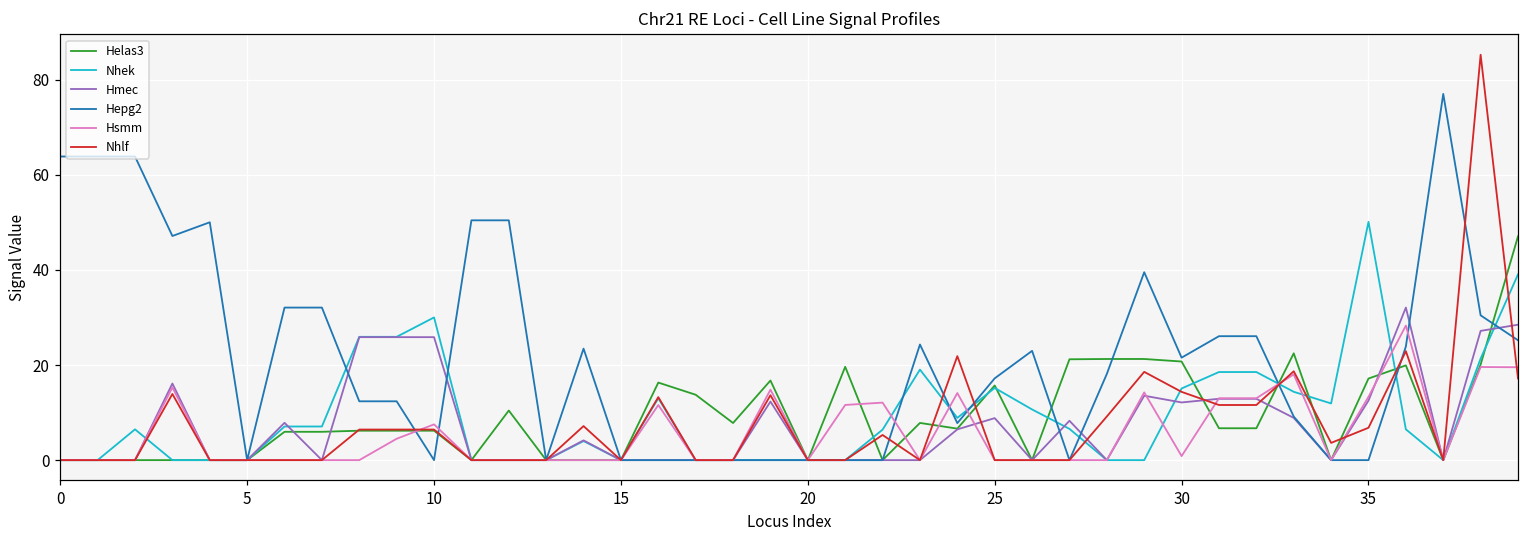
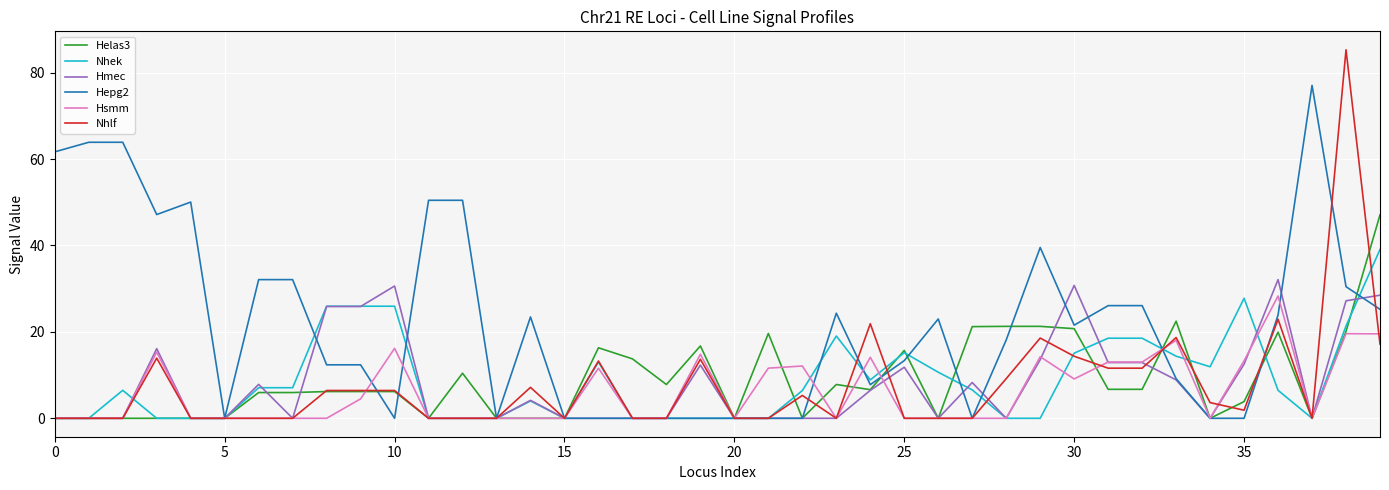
Hepg2, 0: 64 -> 62
Nhek, 10: 30 -> 26
Hmec, 10: 26 -> 31
Hsmm, 10: 8 -> 16
Hmec, 25: 9 -> 12
Hepg2, 25: 17 -> 13
Hmec, 30: 12 -> 31
Hsmm, 30: 1 -> 9
Helas3, 35: 17 -> 4
Nhek, 35: 50 -> 28
Nhlf, 35: 7 -> 2
